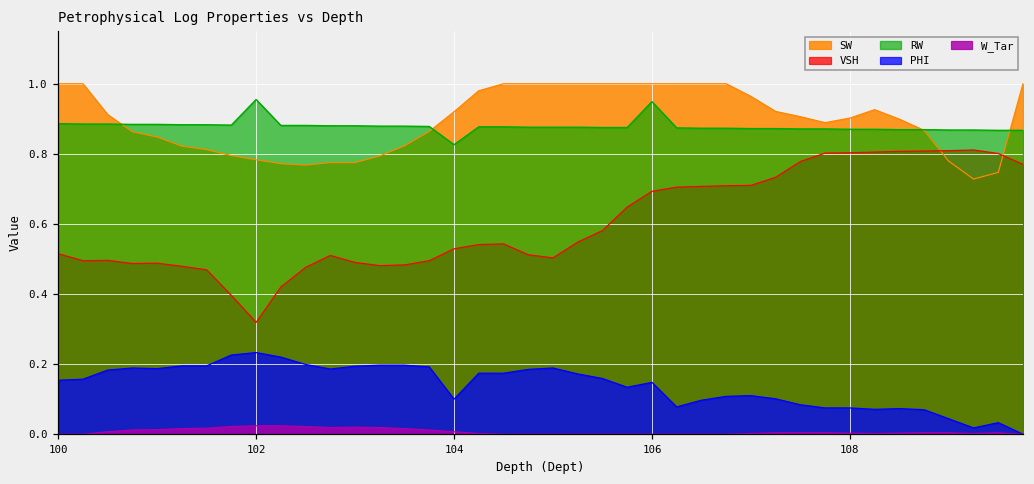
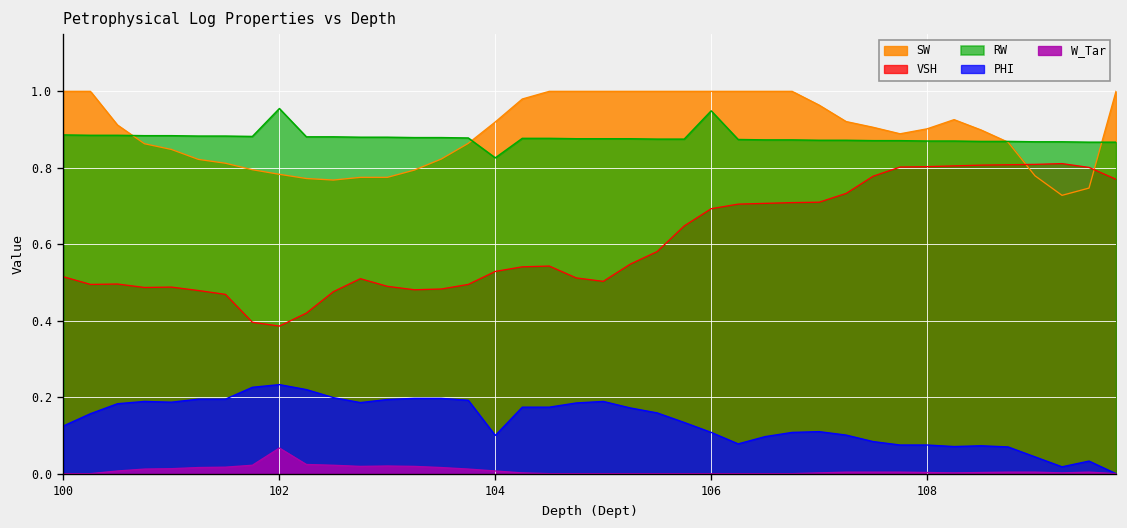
PHI, 100: 0.15 -> 0.13
VSH, 102: 0.32 -> 0.39
W_Tar, 102: 0.02 -> 0.07
PHI, 106: 0.15 -> 0.11
